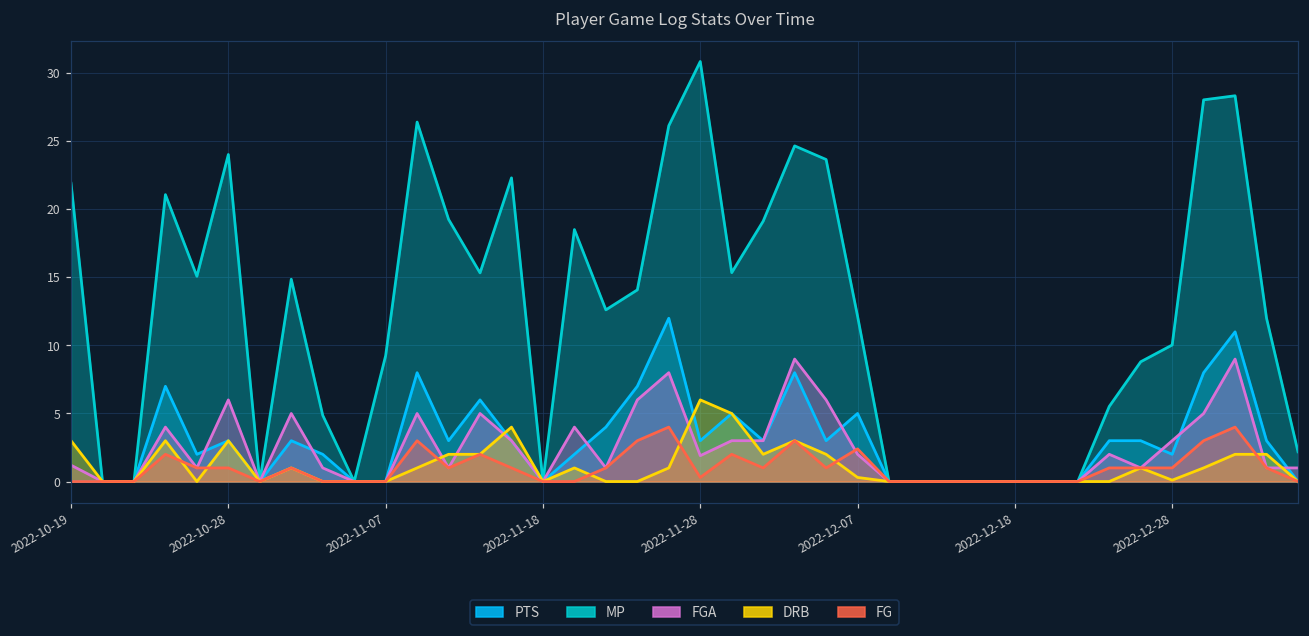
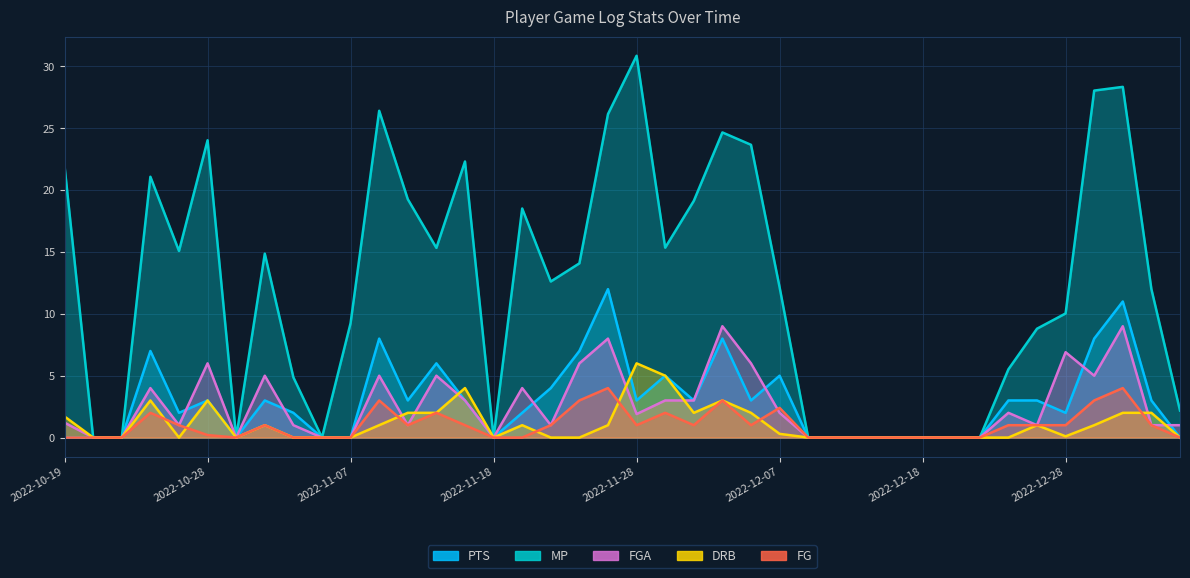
DRB, 2022-10-19: 3.0 -> 1.7
FG, 2022-10-28: 1.0 -> 0.2
FG, 2022-11-28: 0.3 -> 1.0
FGA, 2022-12-28: 3.0 -> 6.9
